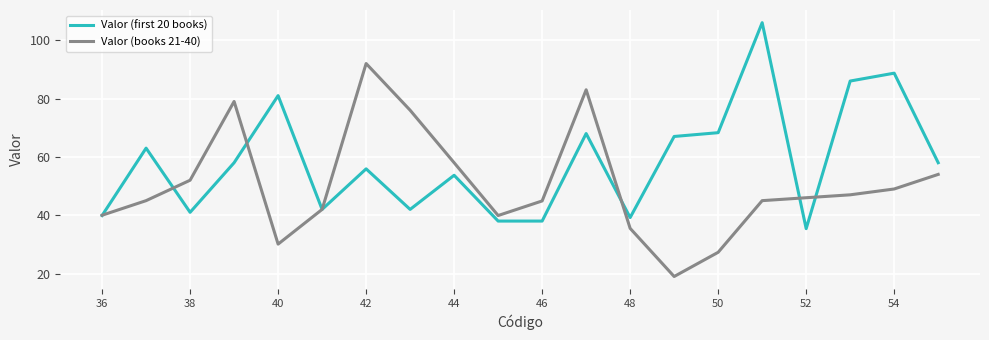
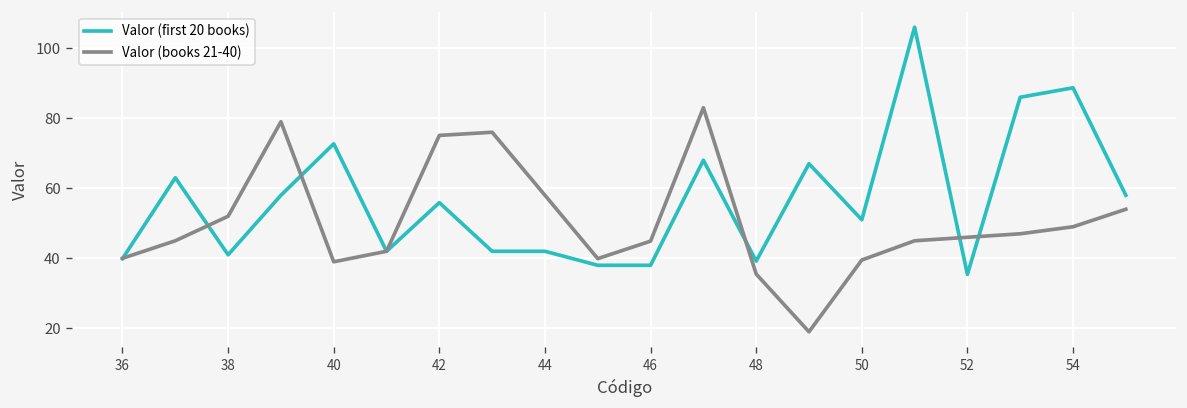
Valor (first 20 books), 40: 81 -> 73
Valor (books 21-40), 40: 30 -> 39
Valor (books 21-40), 42: 92 -> 75
Valor (first 20 books), 44: 54 -> 42
Valor (first 20 books), 50: 68 -> 51
Valor (books 21-40), 50: 27 -> 40
